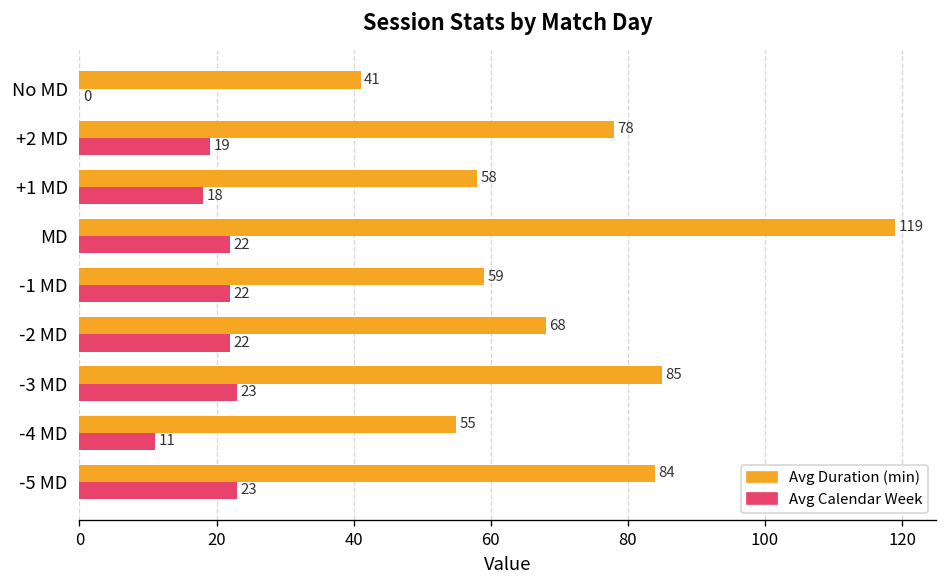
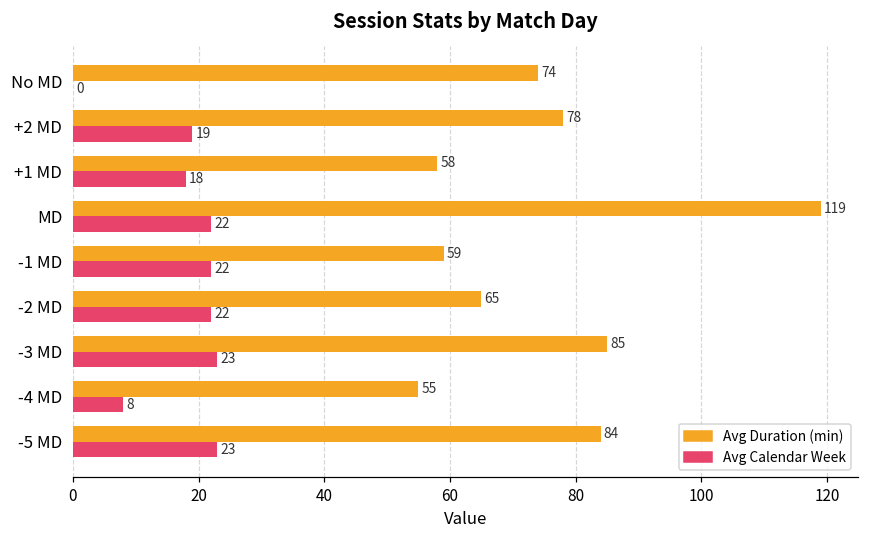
Avg Duration (min), No MD: 41 -> 74
Avg Duration (min), -2 MD: 68 -> 65
Avg Calendar Week, -4 MD: 11 -> 8
